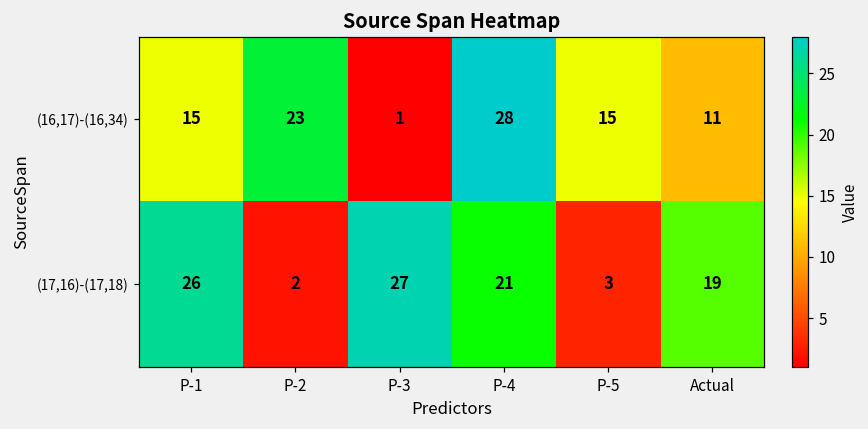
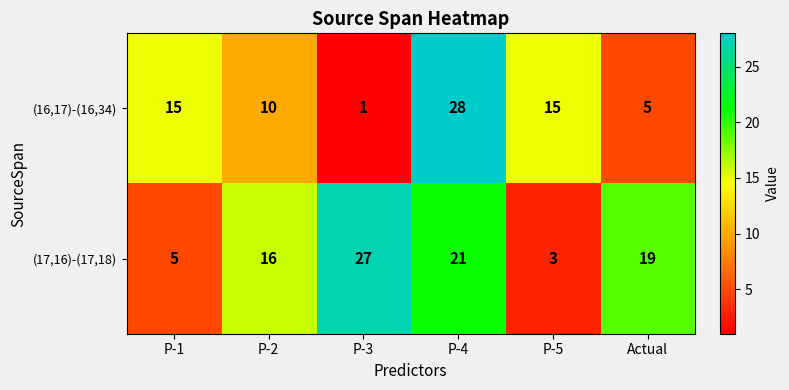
(16,17)-(16,34), P-2: 23 -> 10
(16,17)-(16,34), Actual: 11 -> 5
(17,16)-(17,18), P-1: 26 -> 5
(17,16)-(17,18), P-2: 2 -> 16
